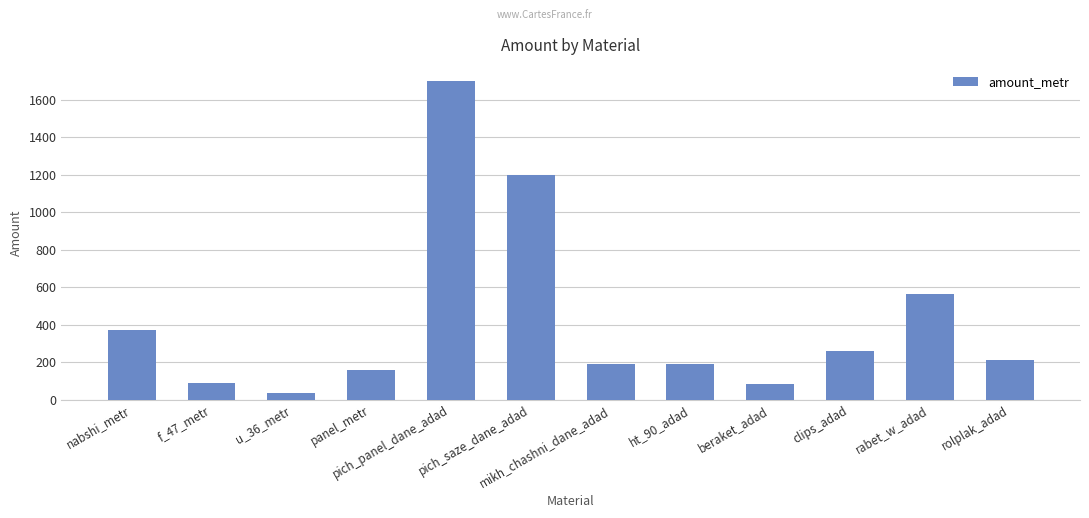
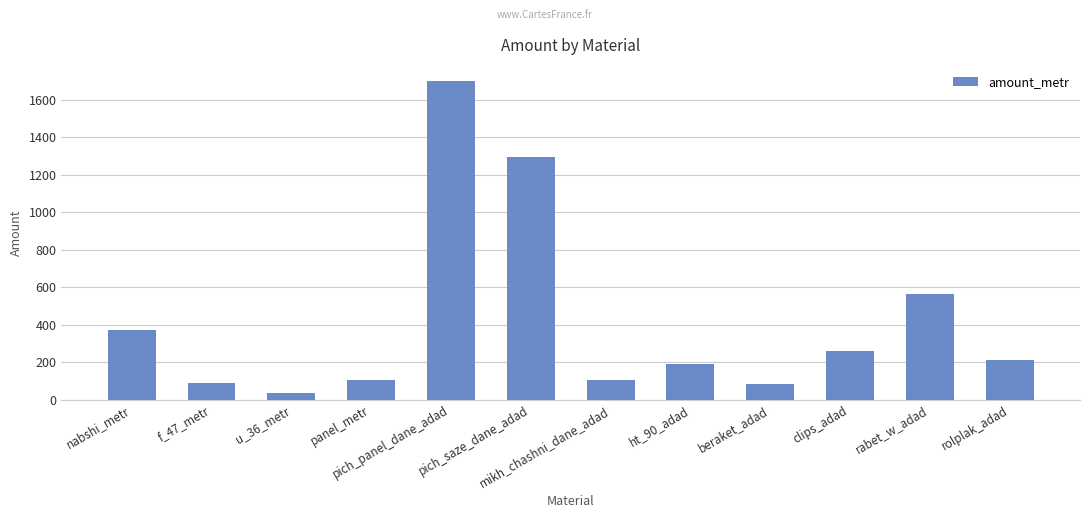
panel_metr: 160 -> 110
pich_saze_dane_adad: 1200 -> 1290
mikh_chashni_dane_adad: 190 -> 100
